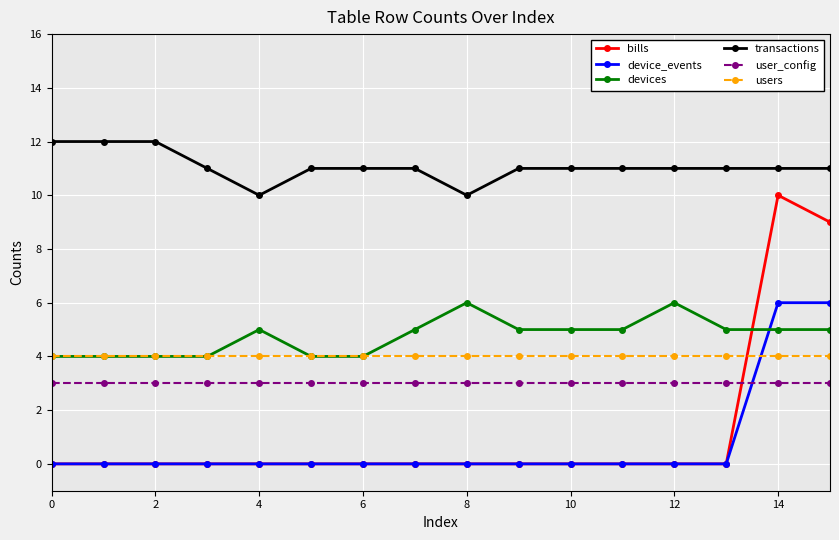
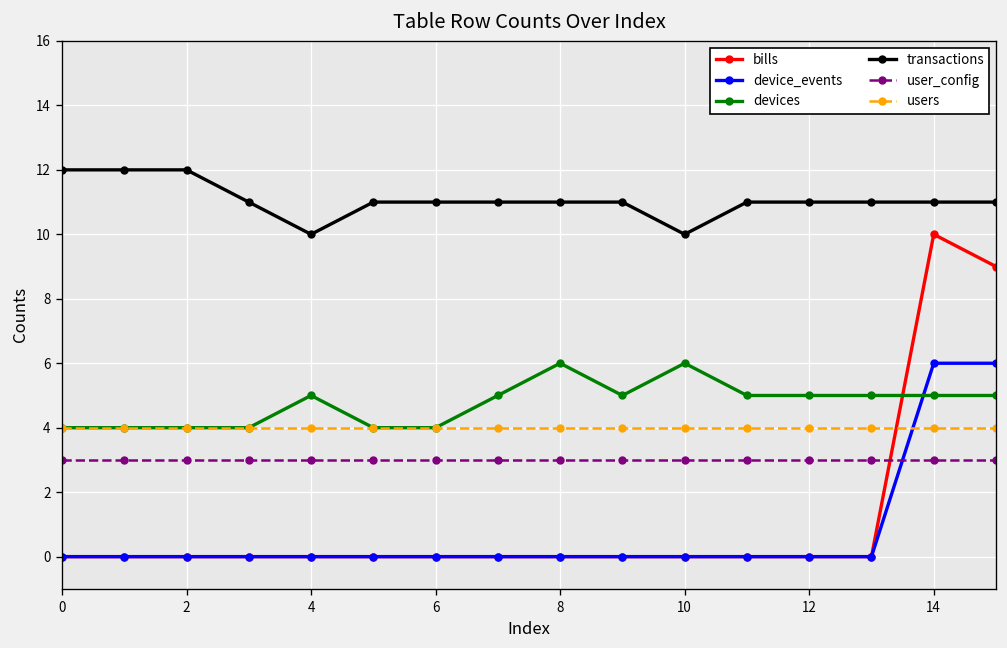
transactions, 8: 10 -> 11
devices, 10: 5 -> 6
transactions, 10: 11 -> 10
devices, 12: 6 -> 5
